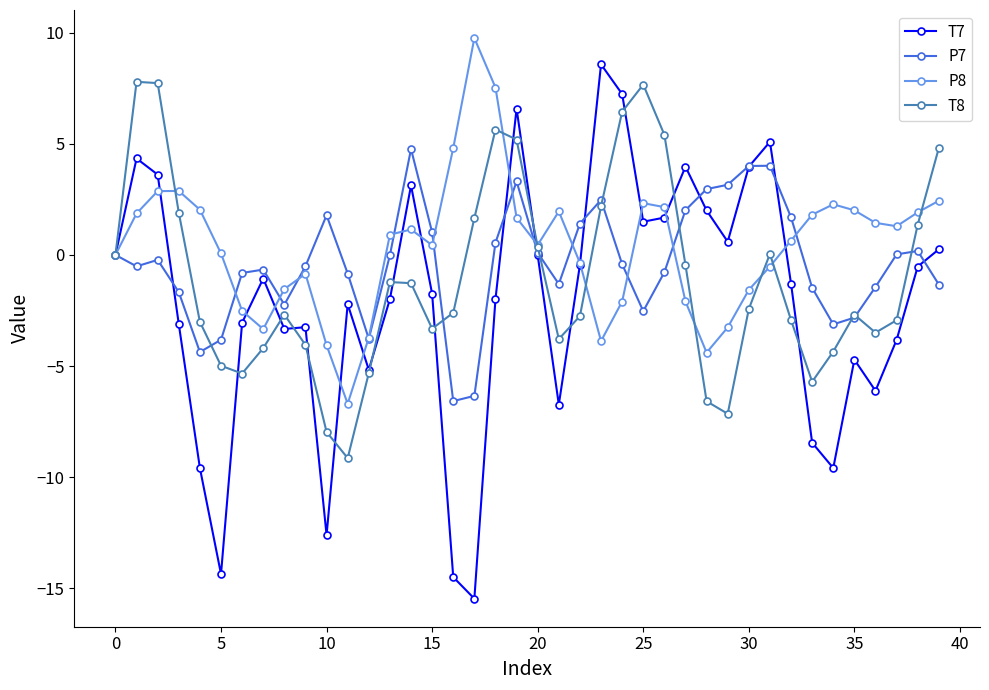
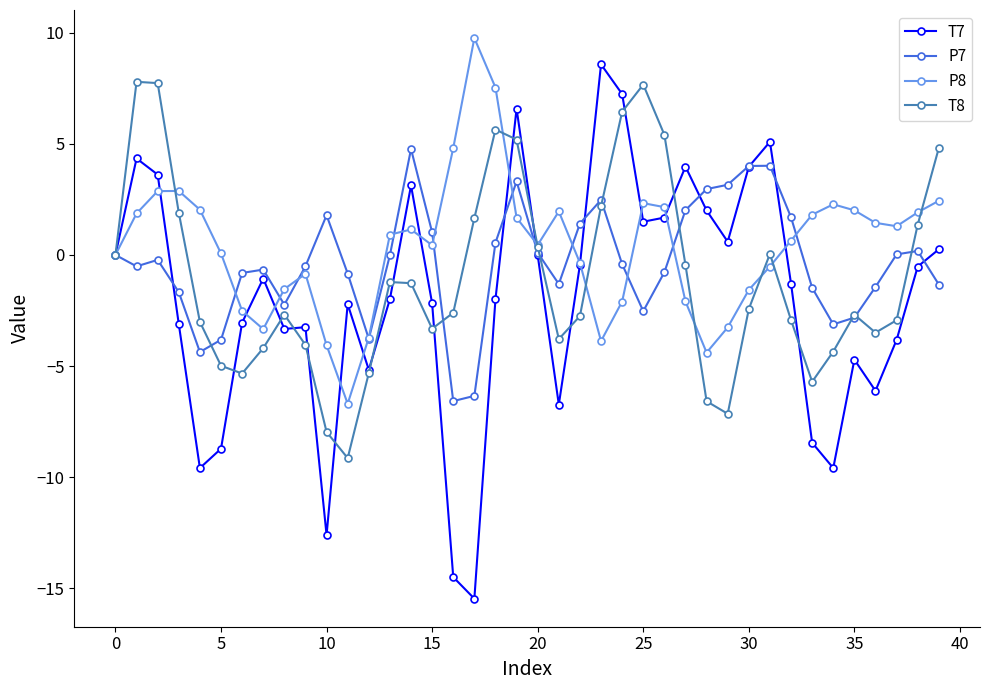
T7, 5: -14.4 -> -8.7
T7, 15: -1.7 -> -2.2
